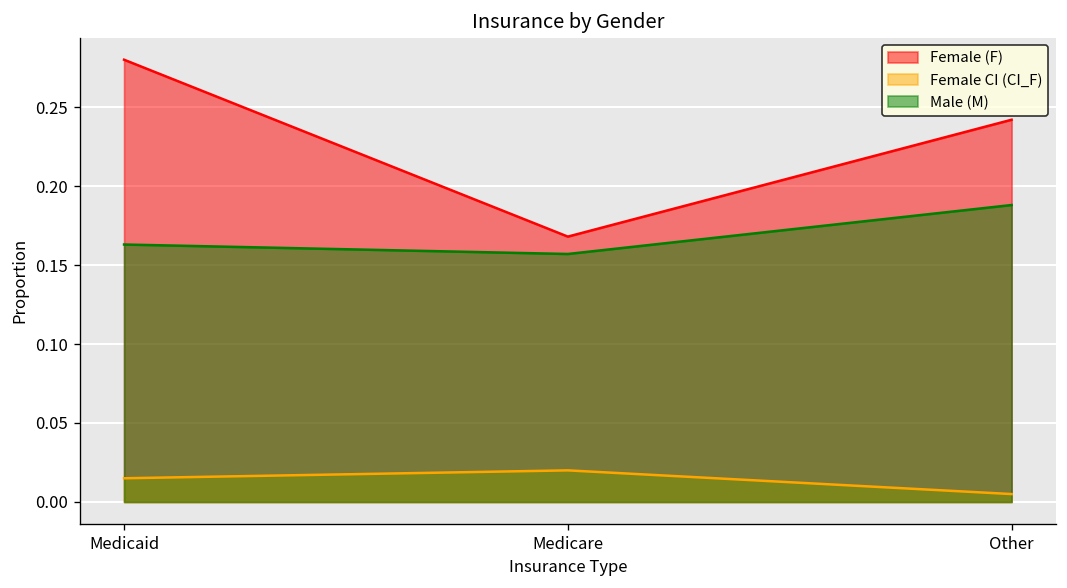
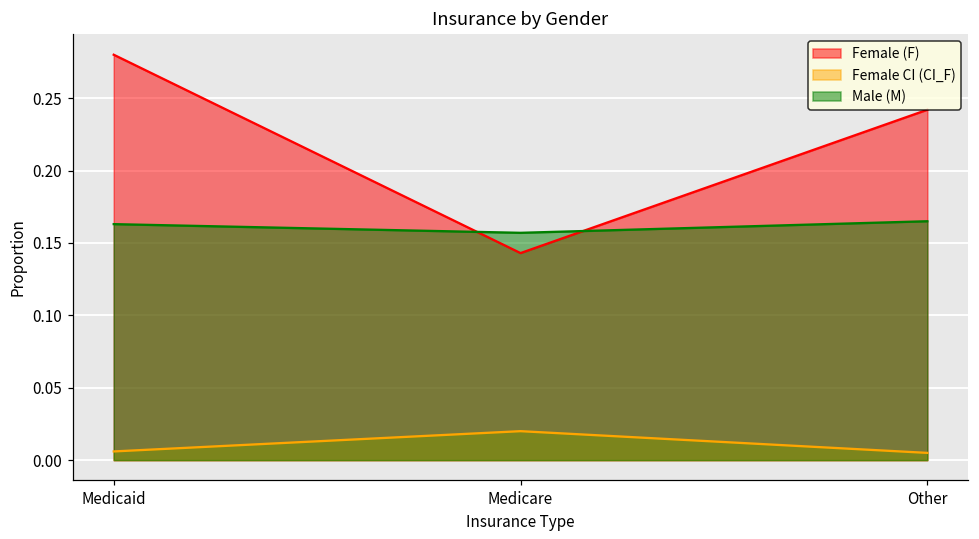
Female CI (CI_F), Medicaid: 0.015 -> 0.006
Female (F), Medicare: 0.168 -> 0.143
Male (M), Other: 0.188 -> 0.165
